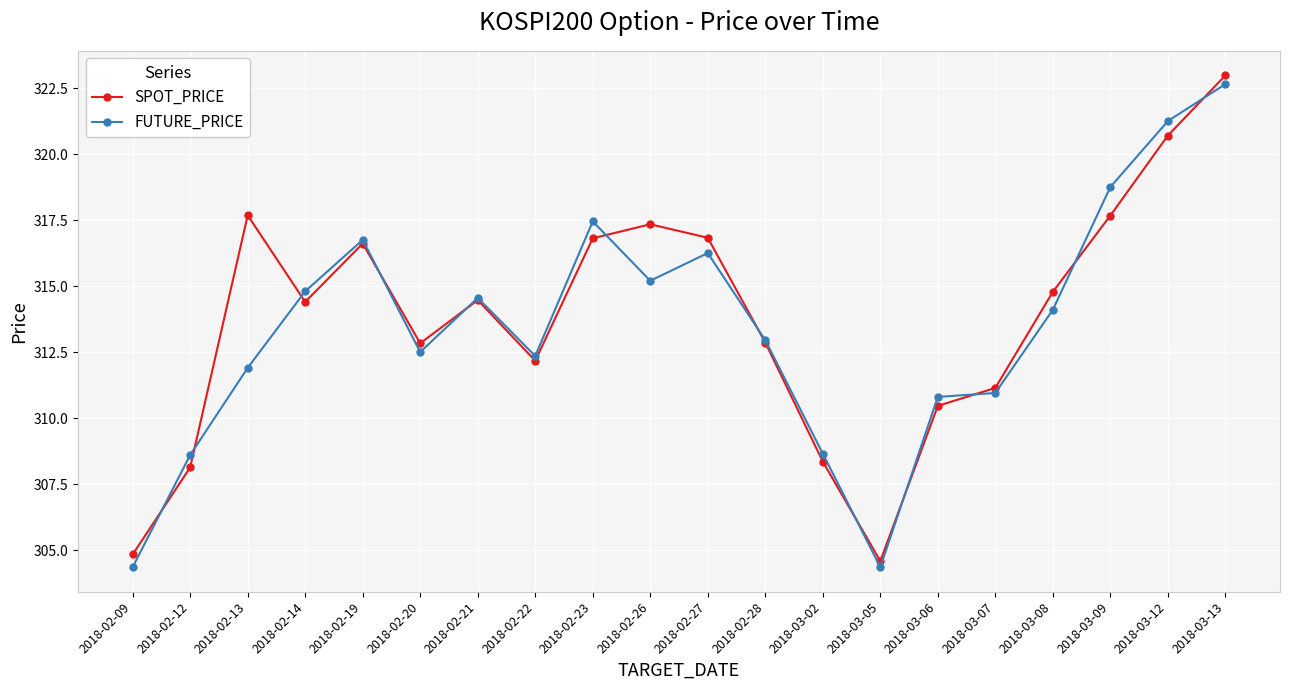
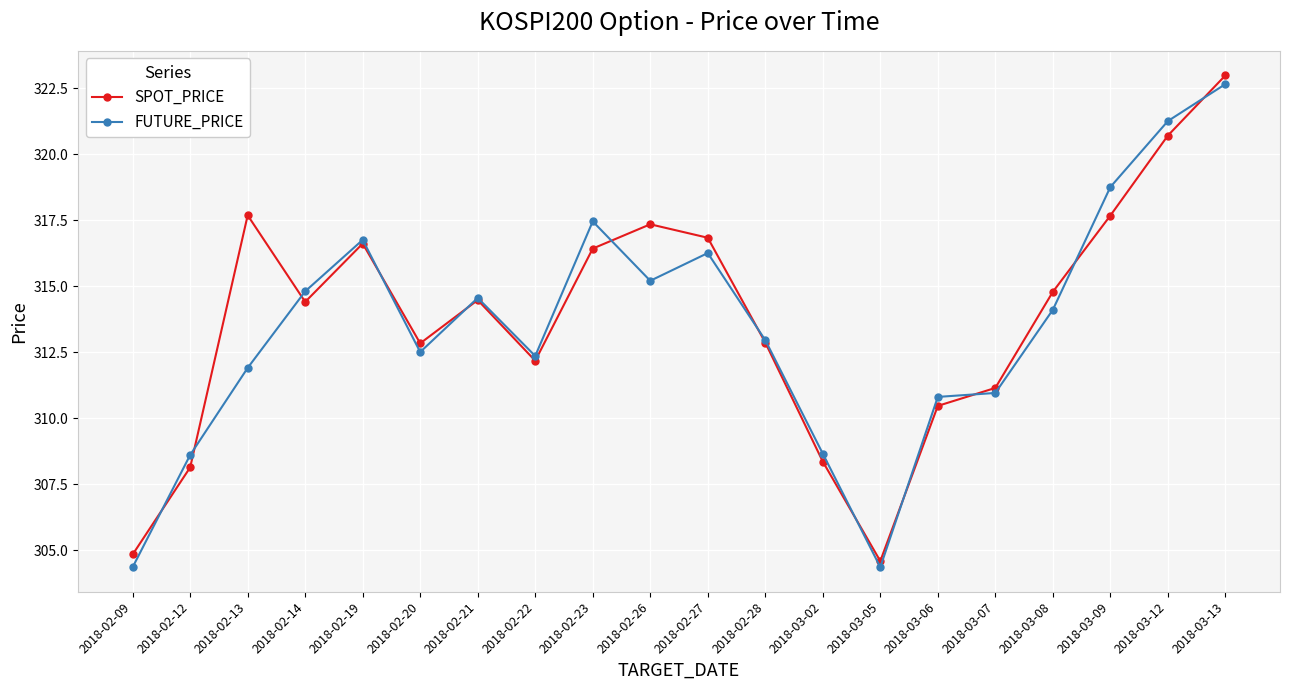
SPOT_PRICE, 2018-02-23: 316.8 -> 316.4
